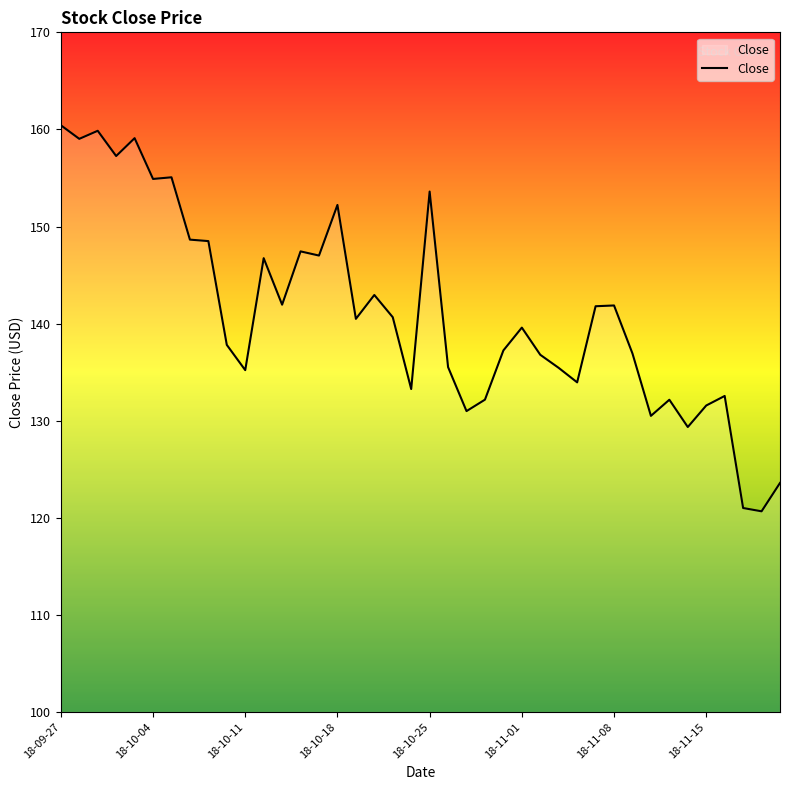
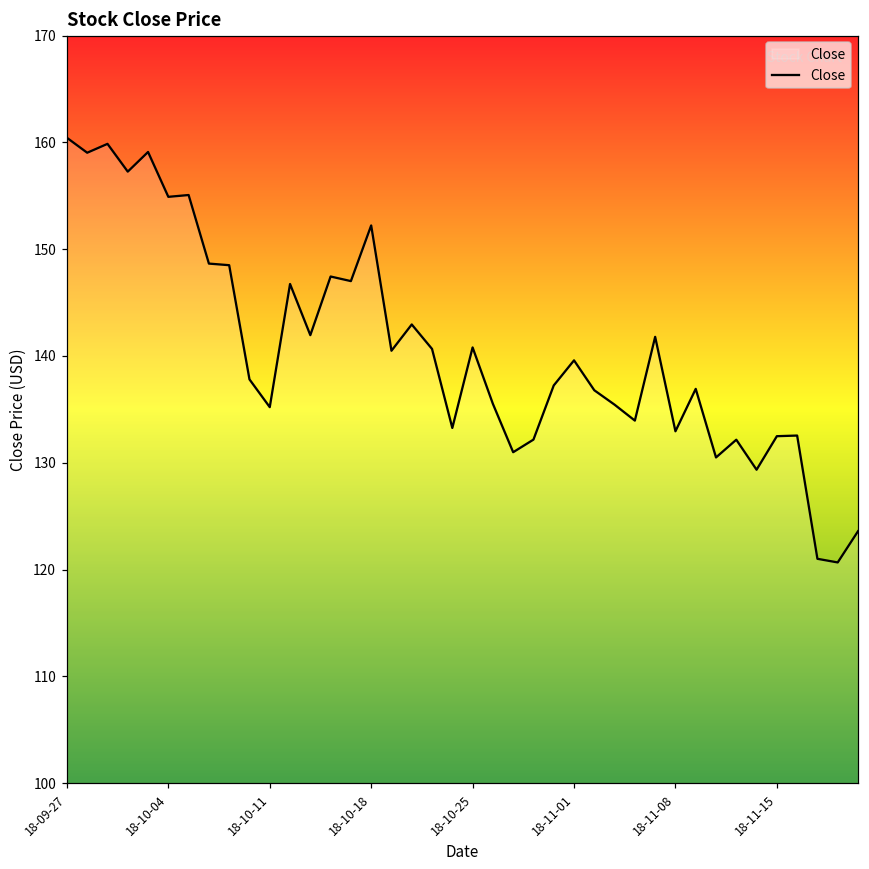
18-10-25: 154 -> 141
18-11-08: 142 -> 133
18-11-15: 131.6 -> 132.5
